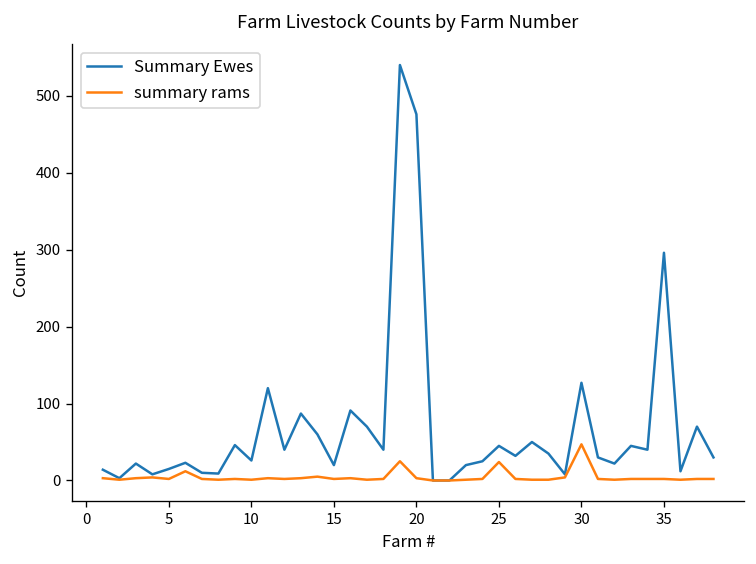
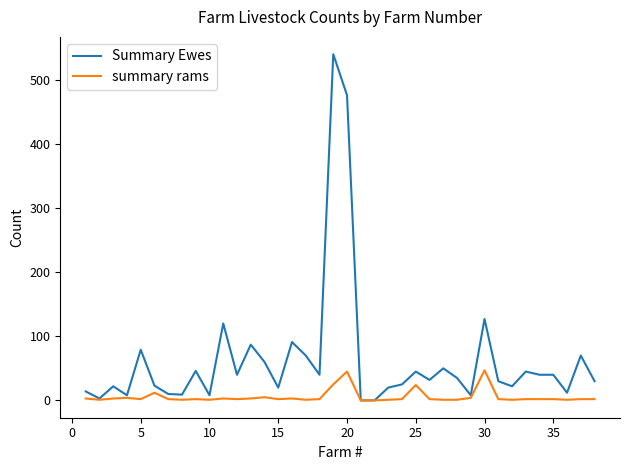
Summary Ewes, 5: 20 -> 80
Summary Ewes, 10: 30 -> 10
summary rams, 20: 0 -> 50
Summary Ewes, 35: 300 -> 40
